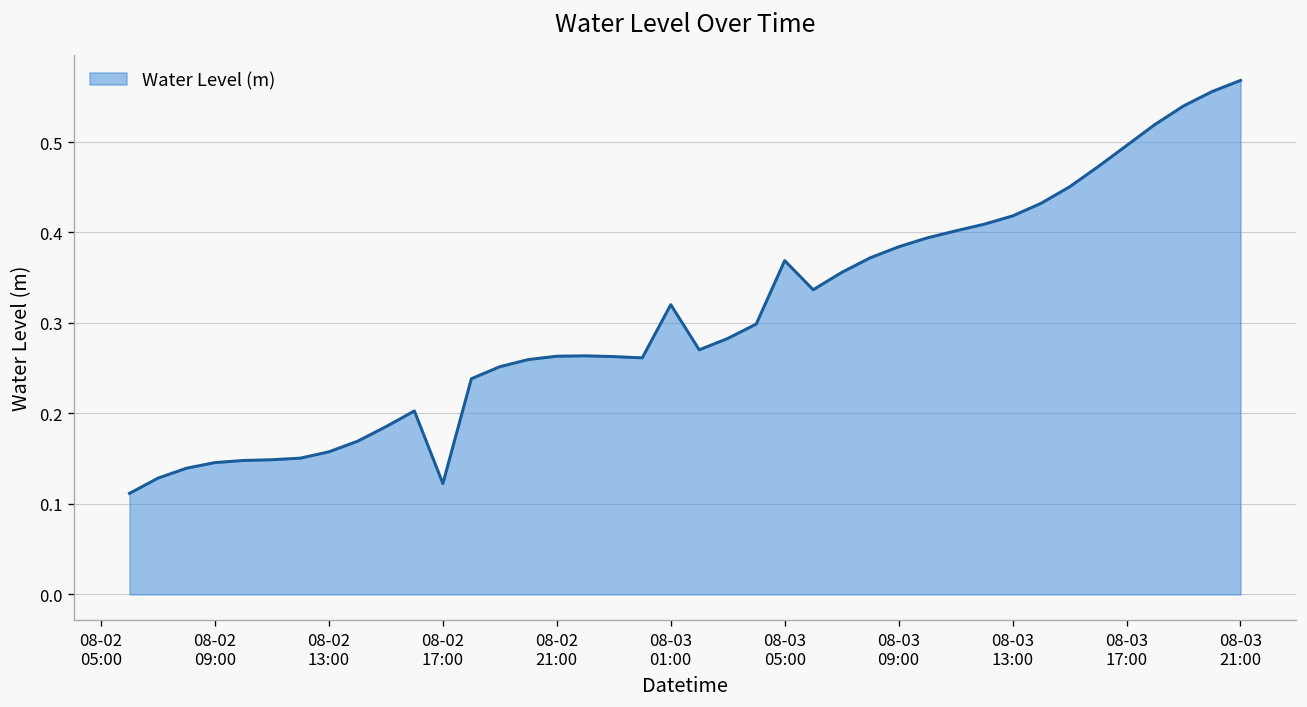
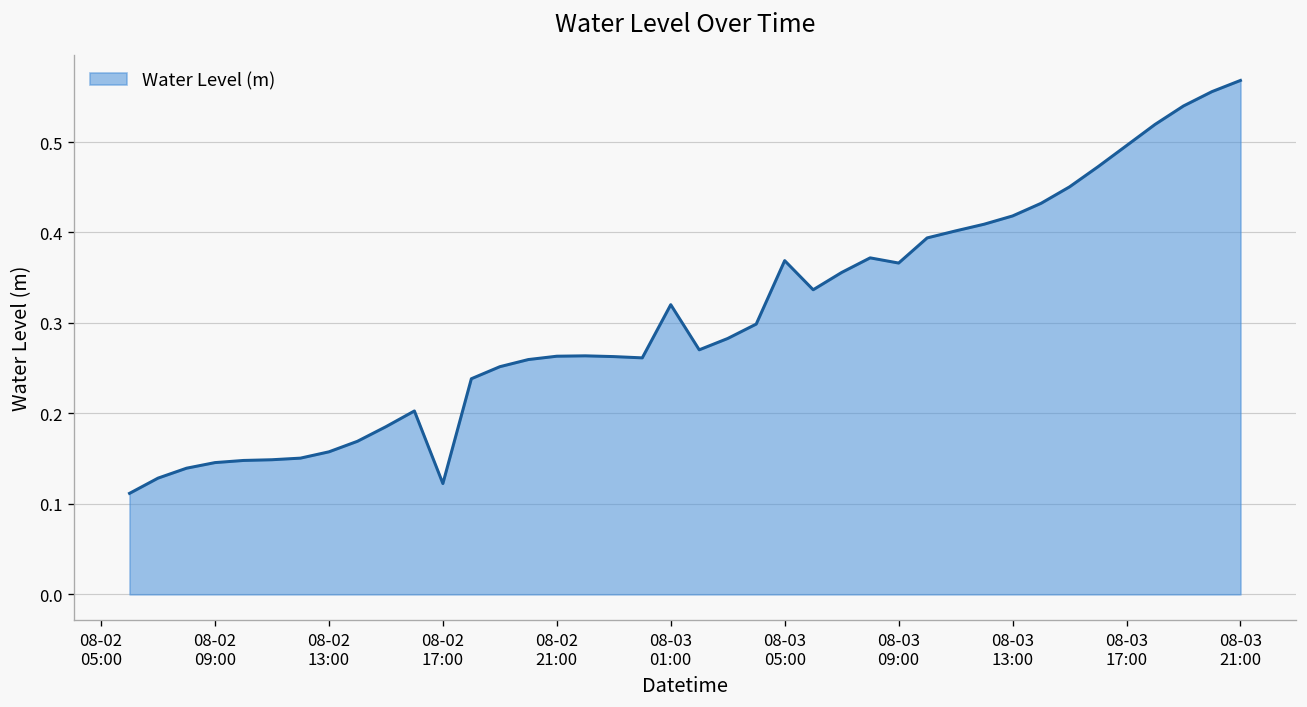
08-03 09:00: 0.38 -> 0.37
